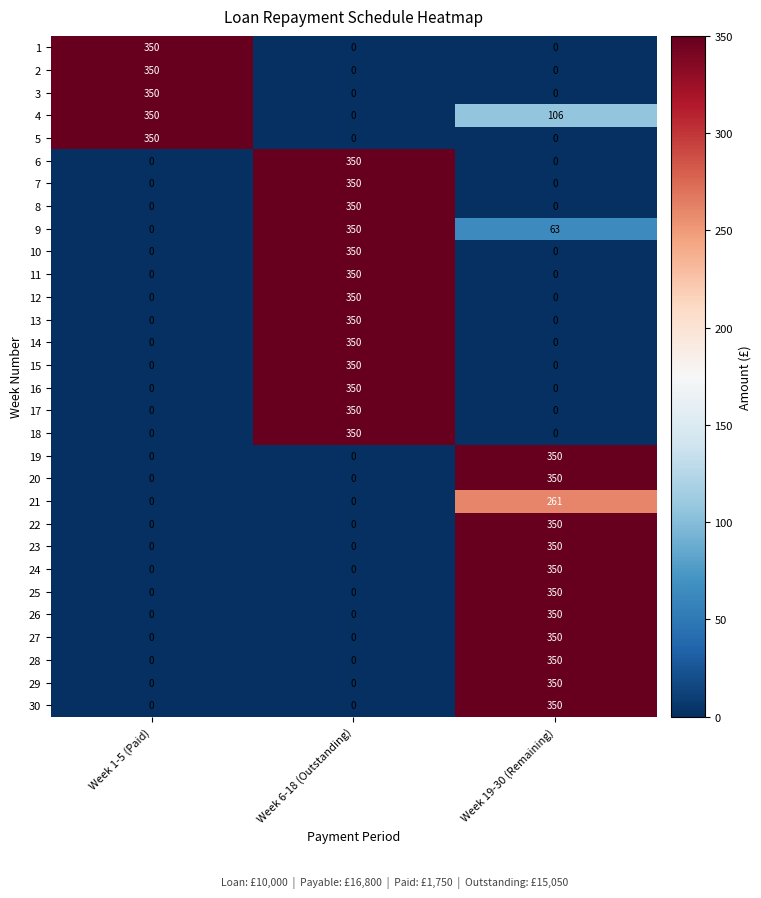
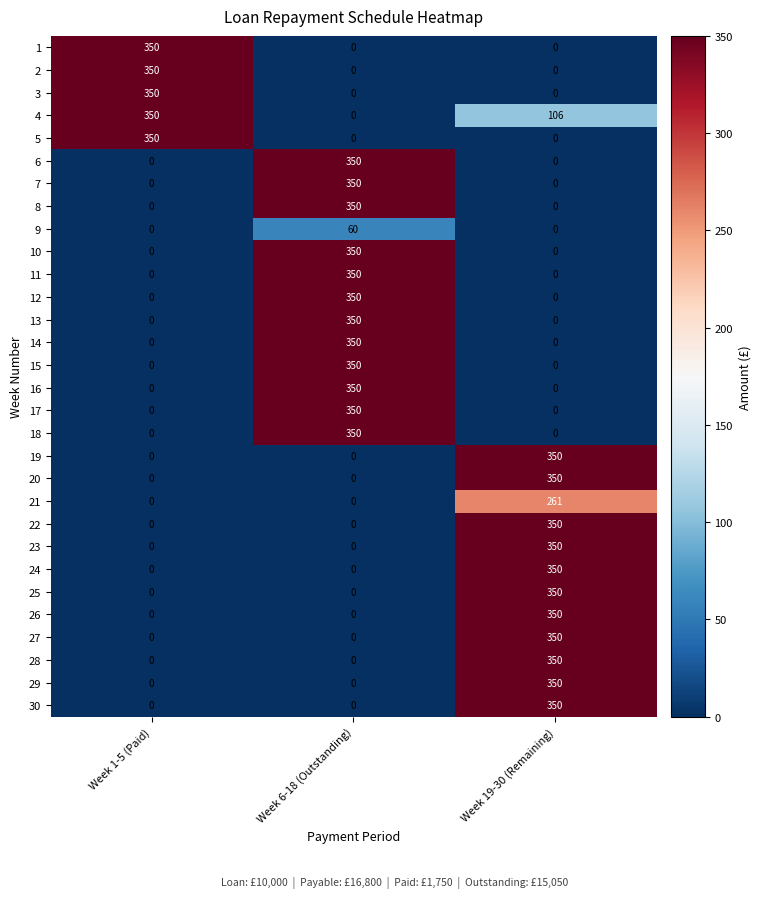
9, Week 6-18 (Outstanding): 350 -> 60
9, Week 19-30 (Remaining): 63 -> 0
